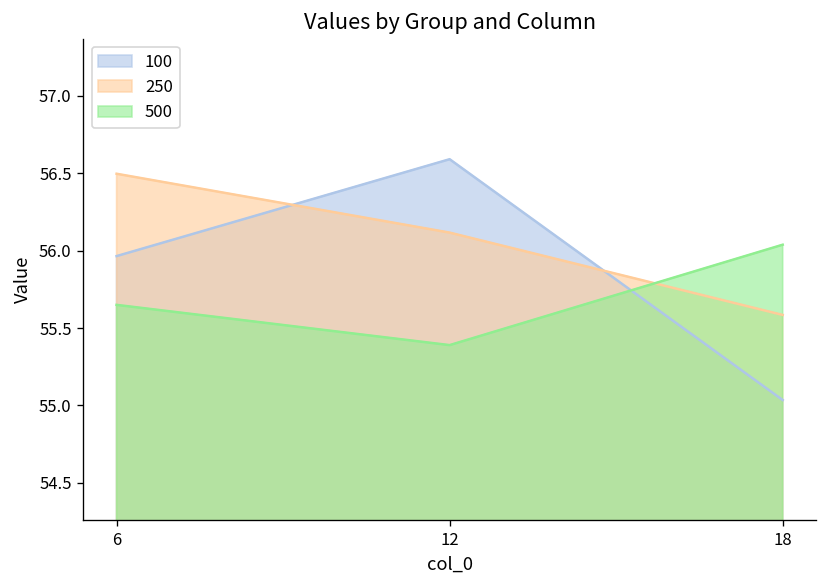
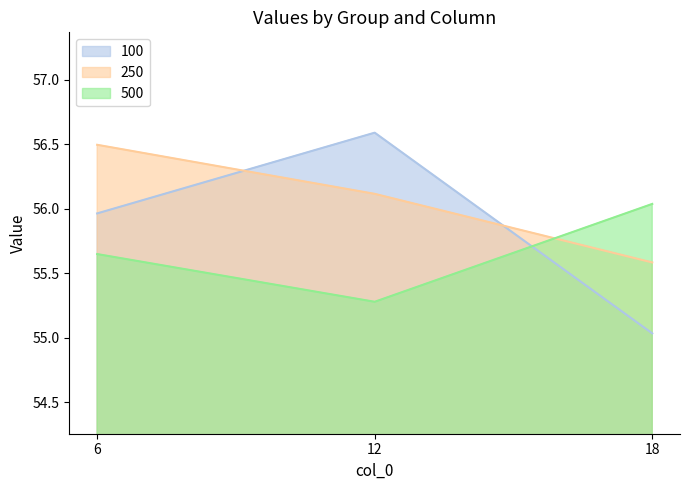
500, 12: 55.39 -> 55.28
